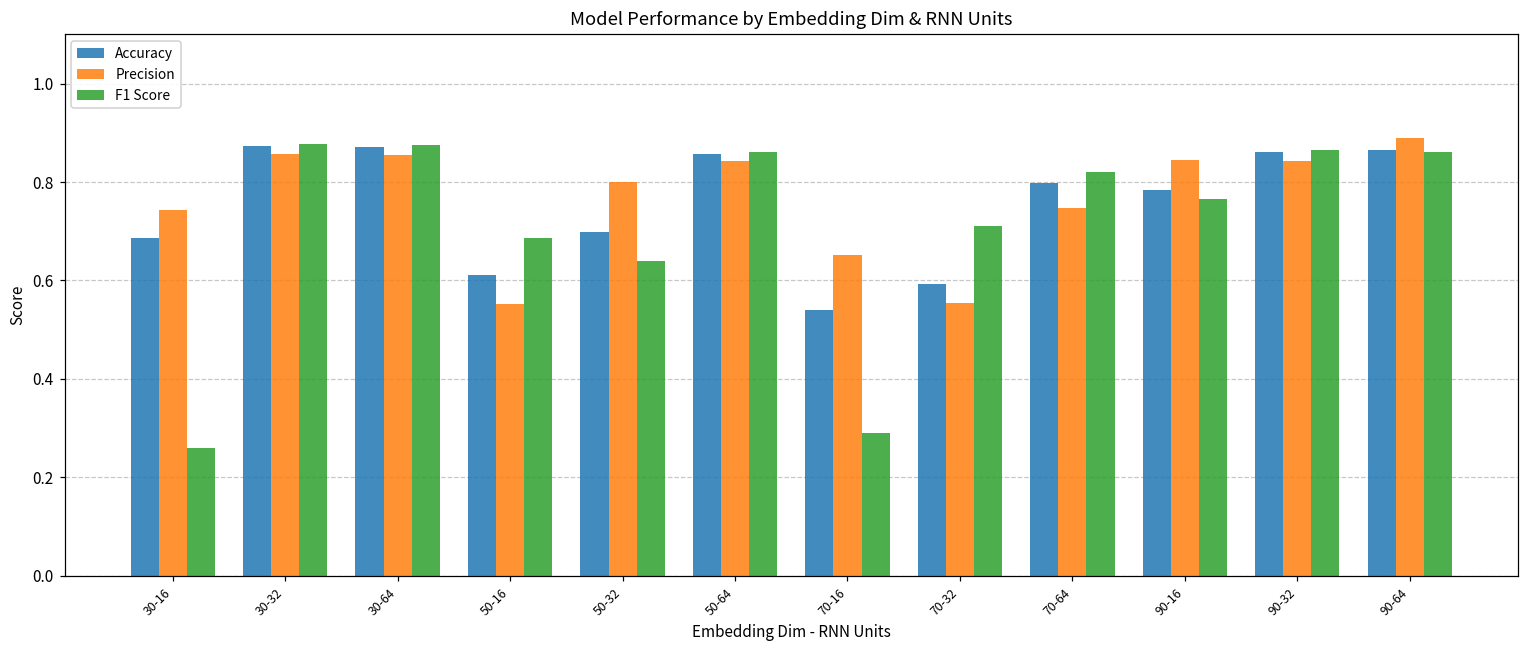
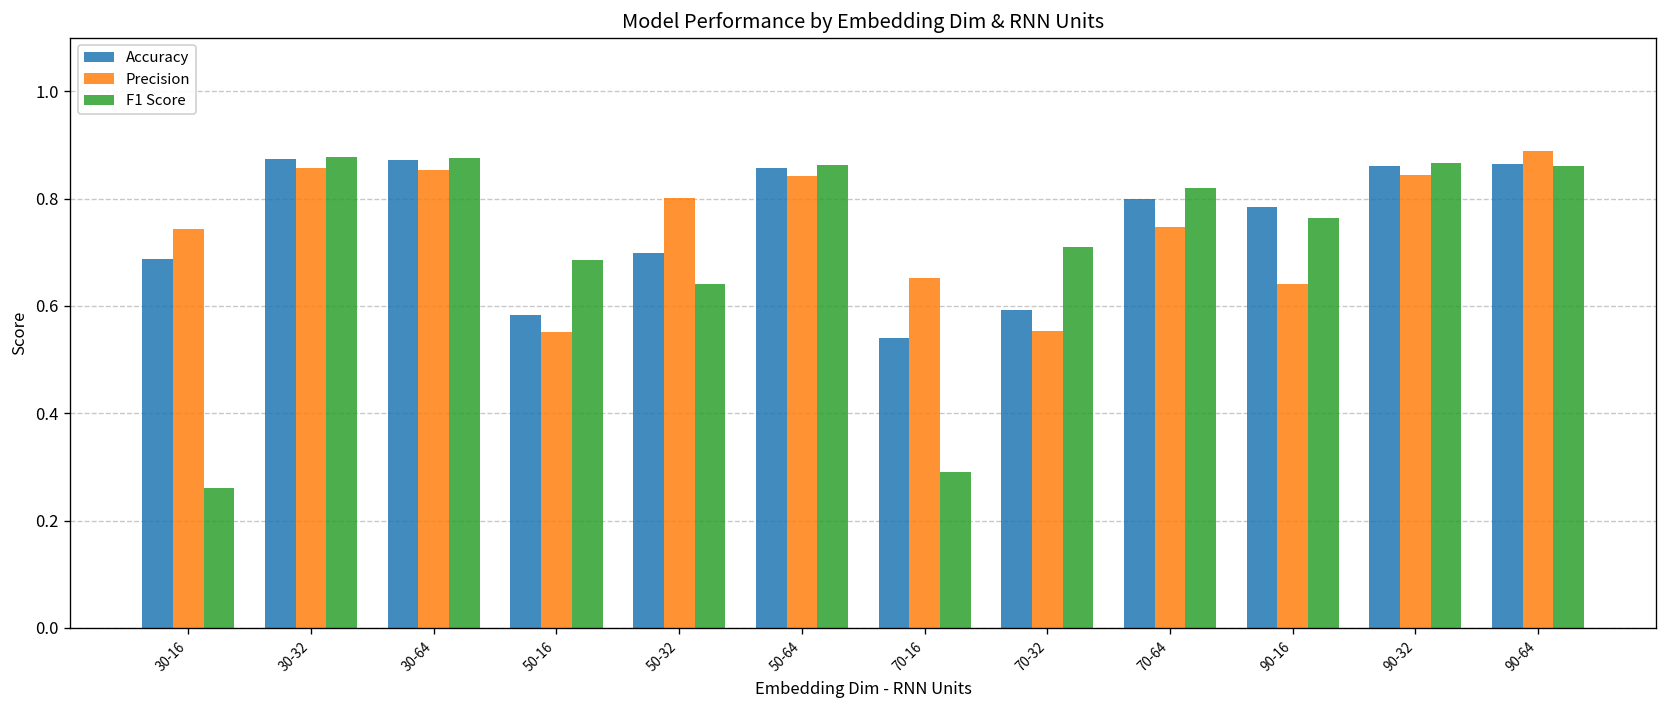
Accuracy, 50-16: 0.61 -> 0.58
Precision, 90-16: 0.85 -> 0.64
